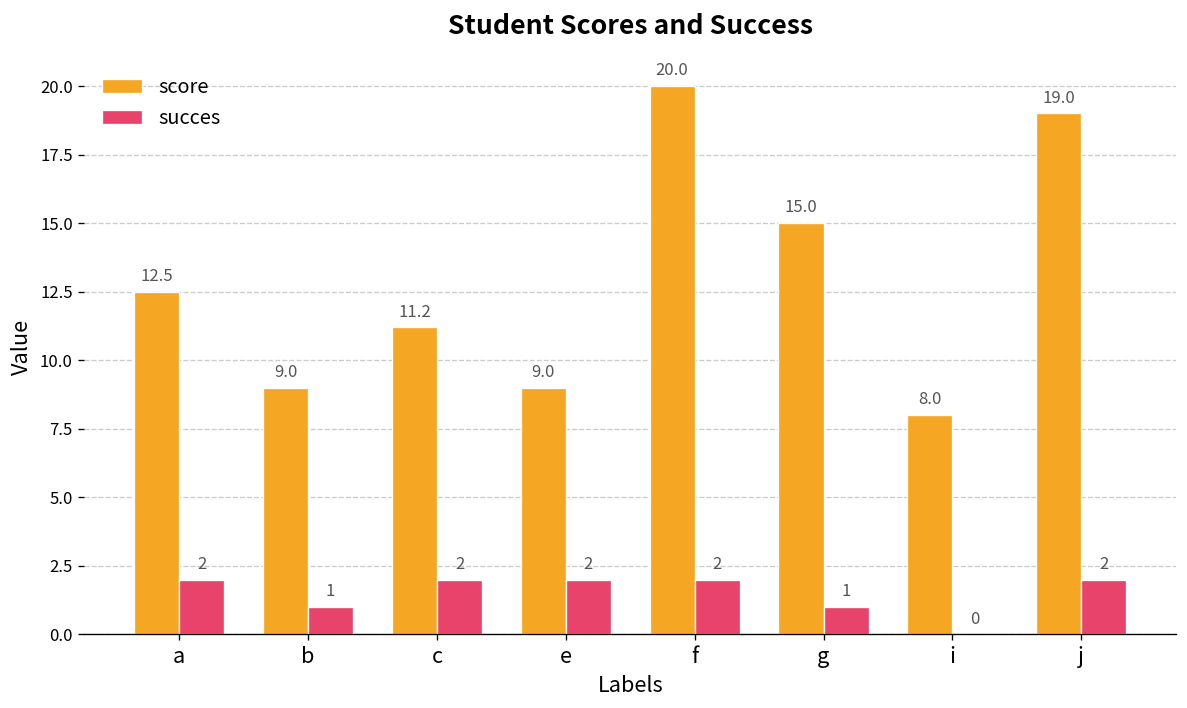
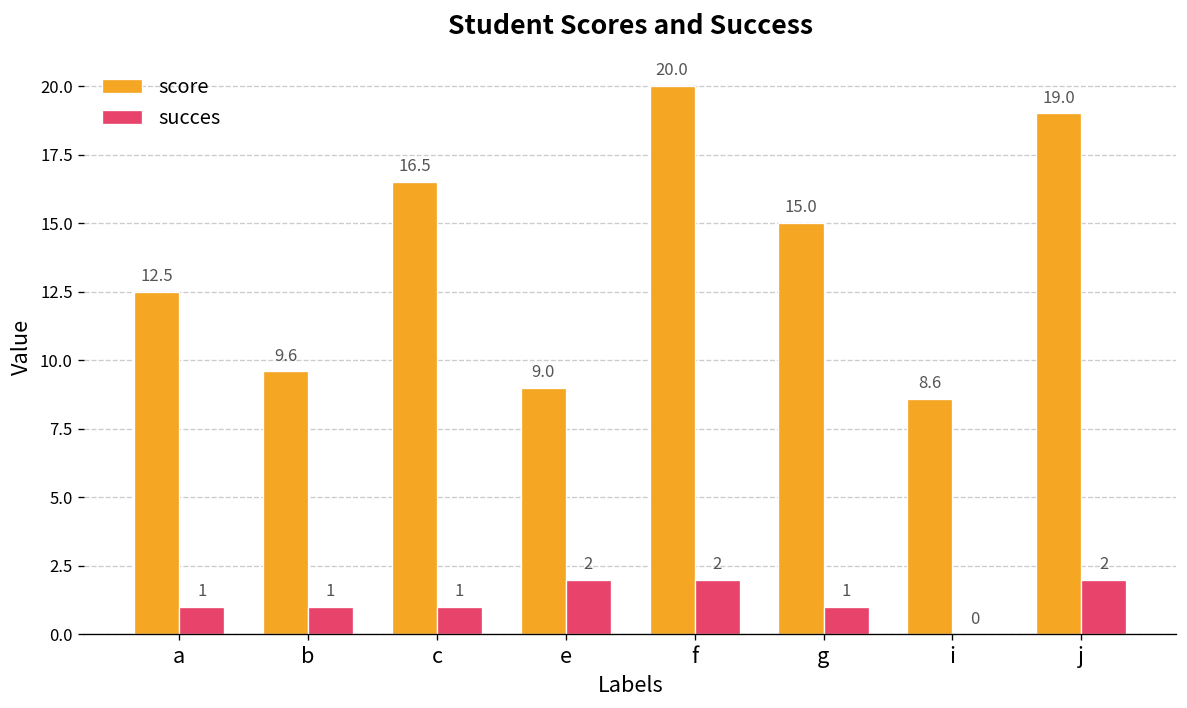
succes, a: 2 -> 1
score, b: 9.0 -> 9.6
score, c: 11.2 -> 16.5
succes, c: 2 -> 1
score, i: 8.0 -> 8.6
